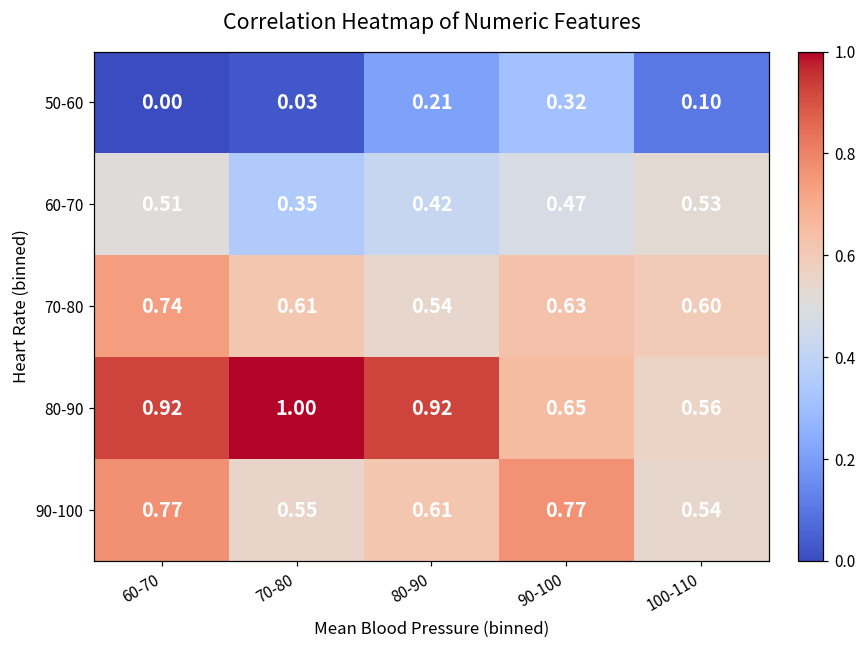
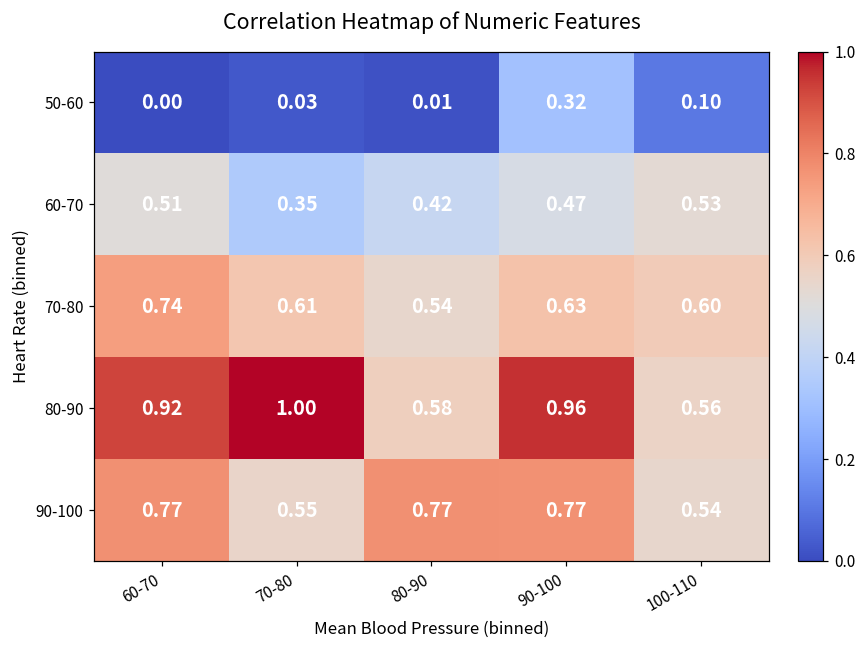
50-60, 80-90: 0.21 -> 0.01
80-90, 80-90: 0.92 -> 0.58
80-90, 90-100: 0.65 -> 0.96
90-100, 80-90: 0.61 -> 0.77
